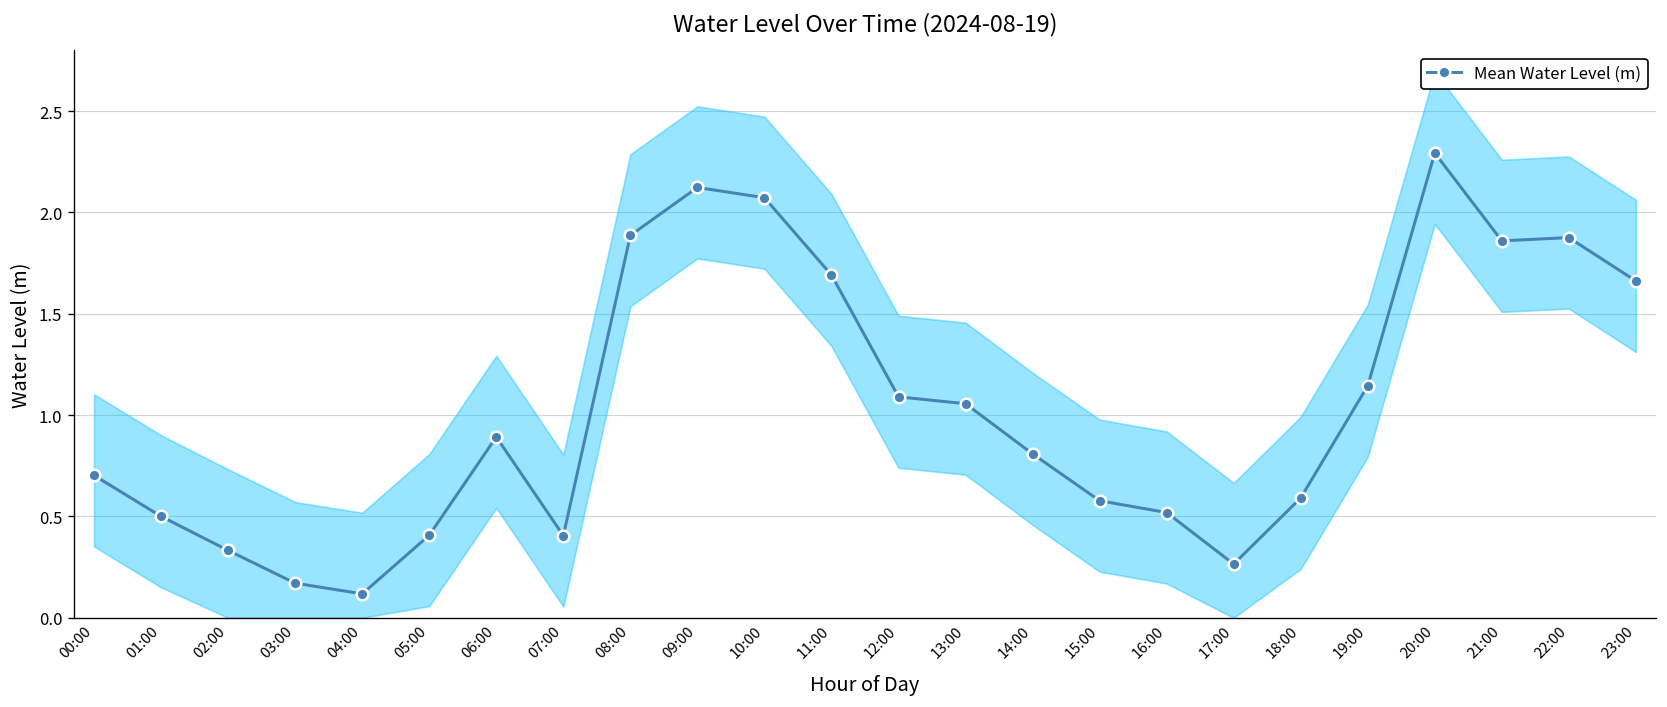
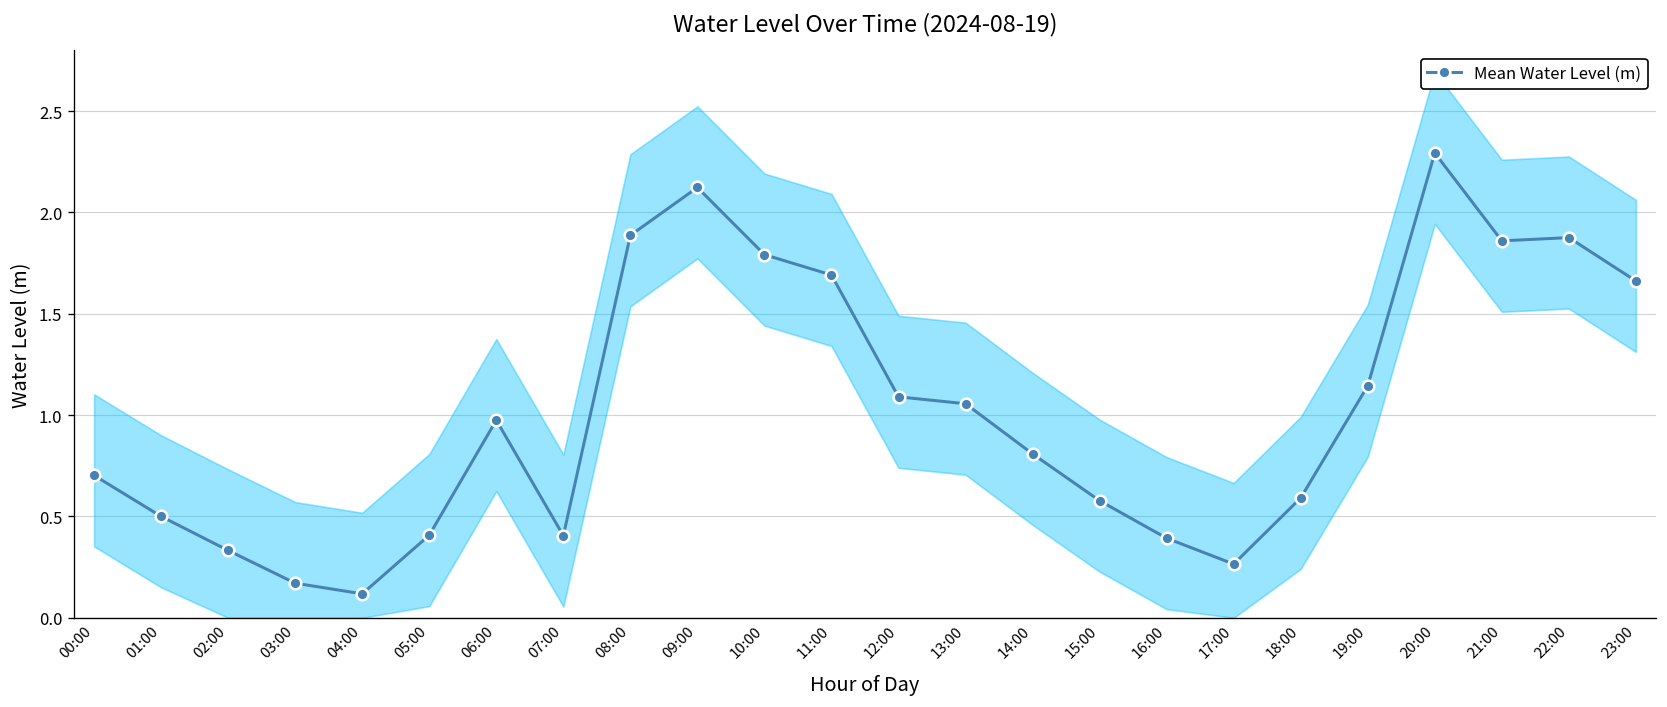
Mean Water Level (m), 06:00: 0.89 -> 0.97
Mean Water Level (m), 10:00: 2.07 -> 1.79
Mean Water Level (m), 16:00: 0.52 -> 0.39
